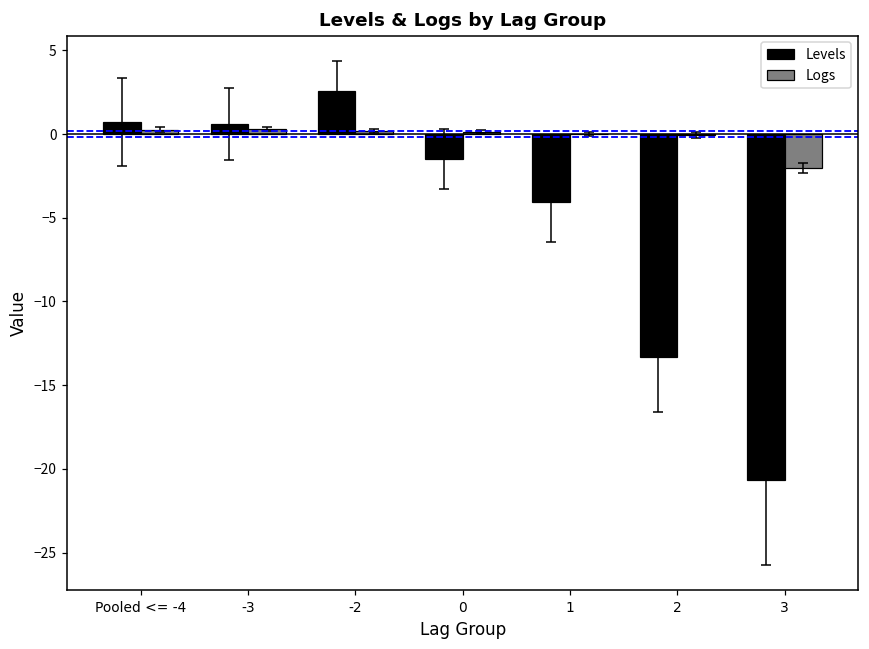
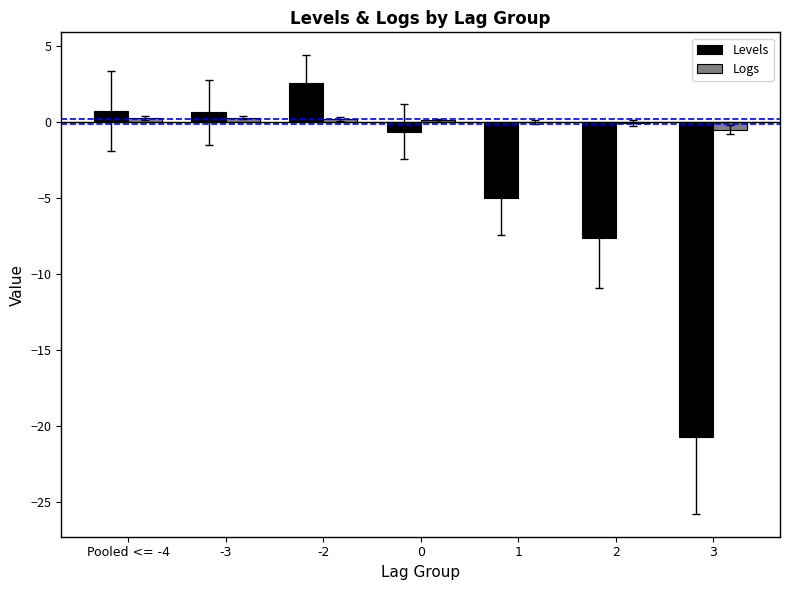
Levels, 0: -1.5 -> -0.6
Levels, 1: -4.1 -> -5.0
Levels, 2: -13.3 -> -7.6
Logs, 3: -2.0 -> -0.5
